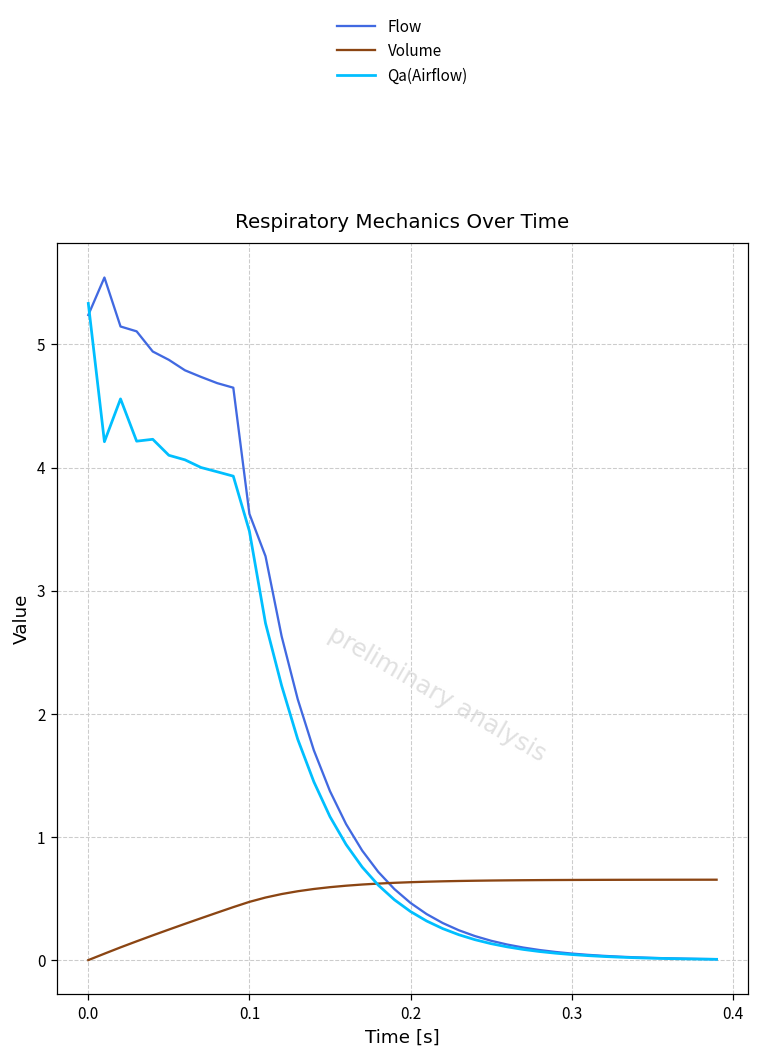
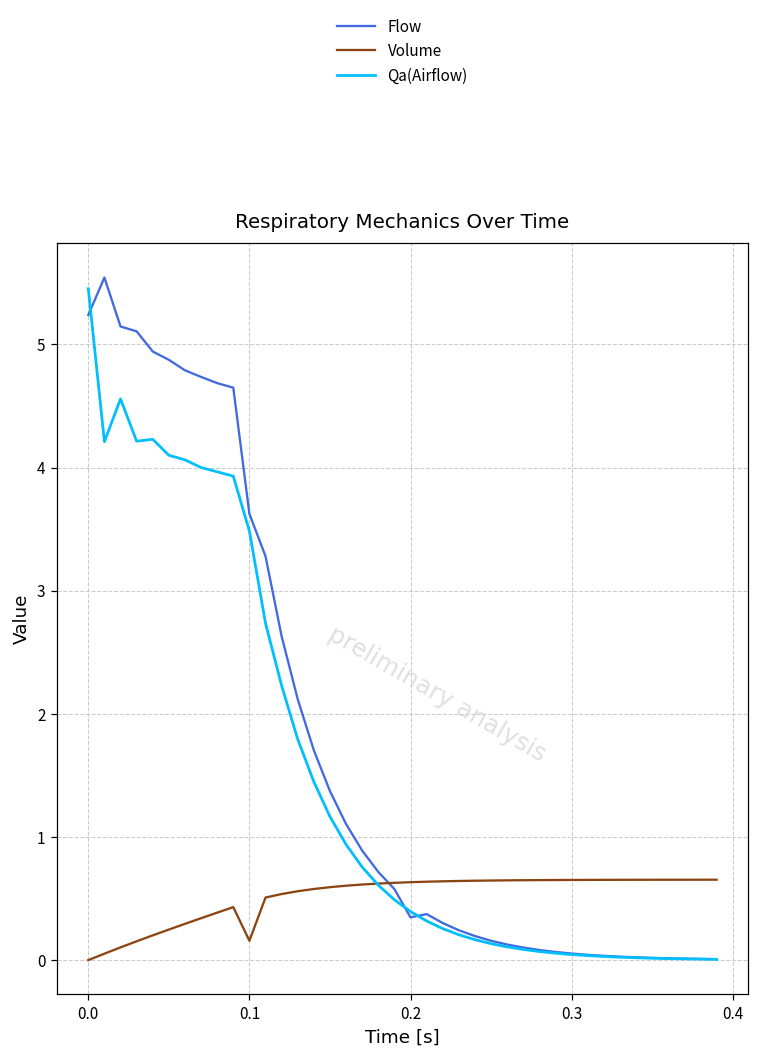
Qa(Airflow), 0.0: 5.33 -> 5.45
Volume, 0.1: 0.47 -> 0.16
Flow, 0.2: 0.46 -> 0.35
